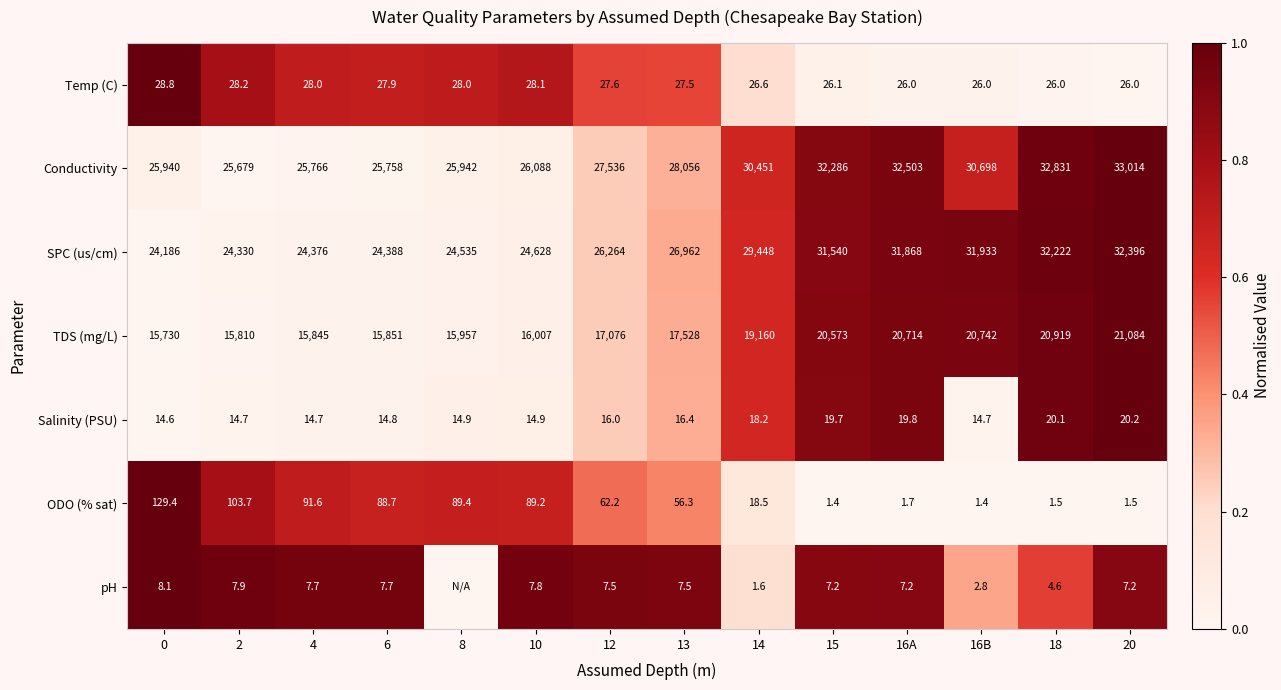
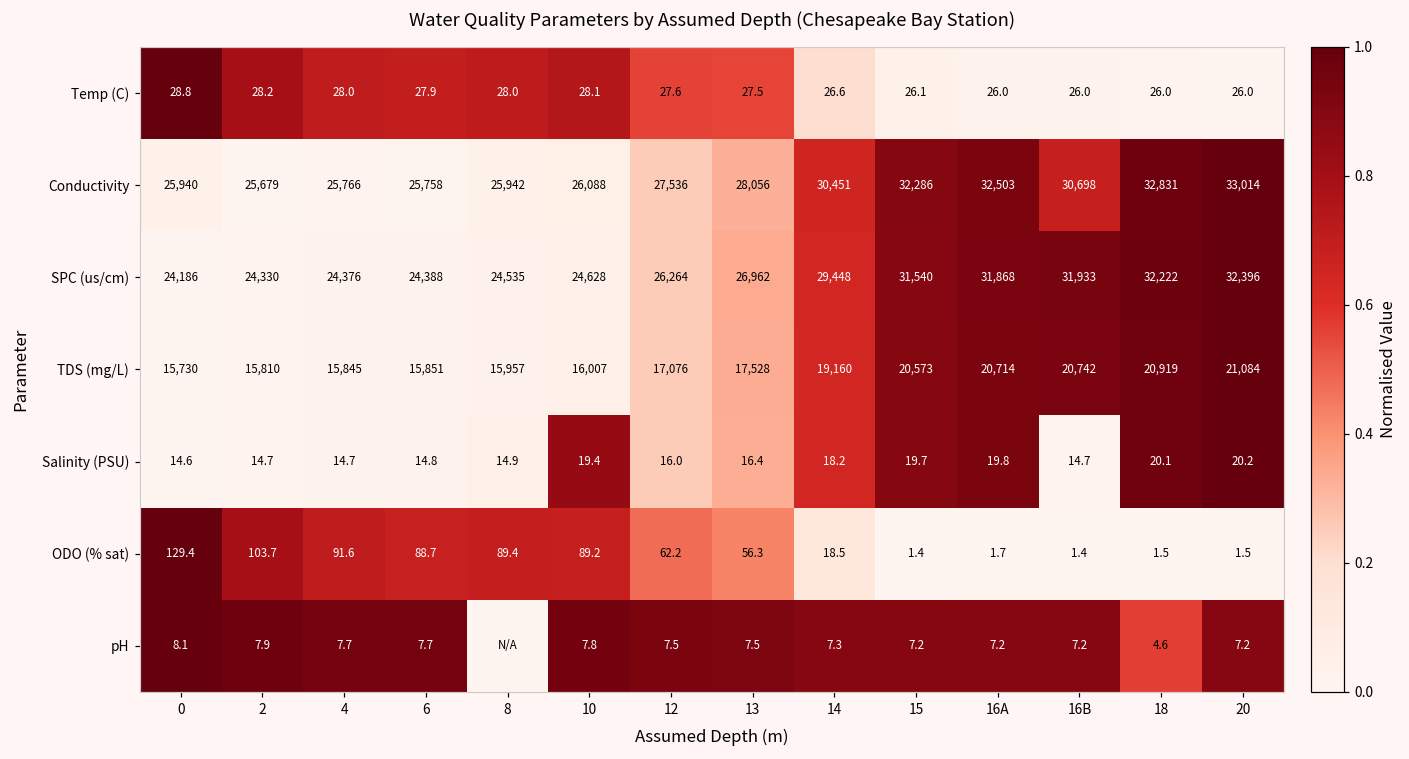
Salinity (PSU), 10: 14.9 -> 19.4
pH, 14: 1.6 -> 7.3
pH, 16B: 2.8 -> 7.2
